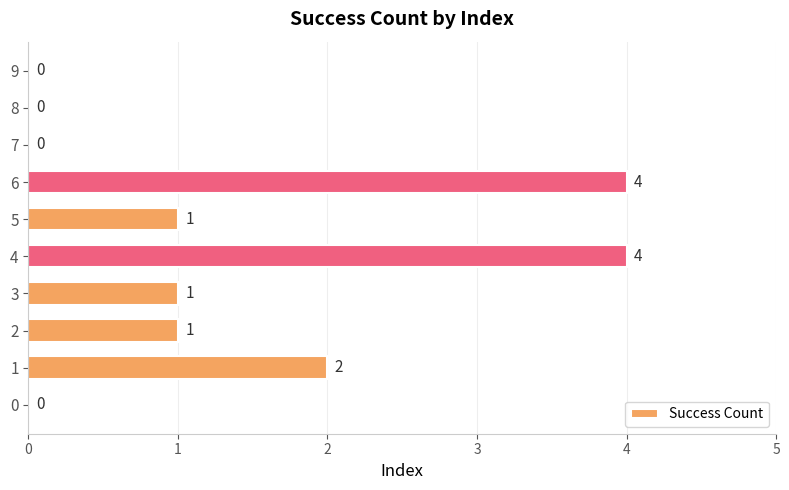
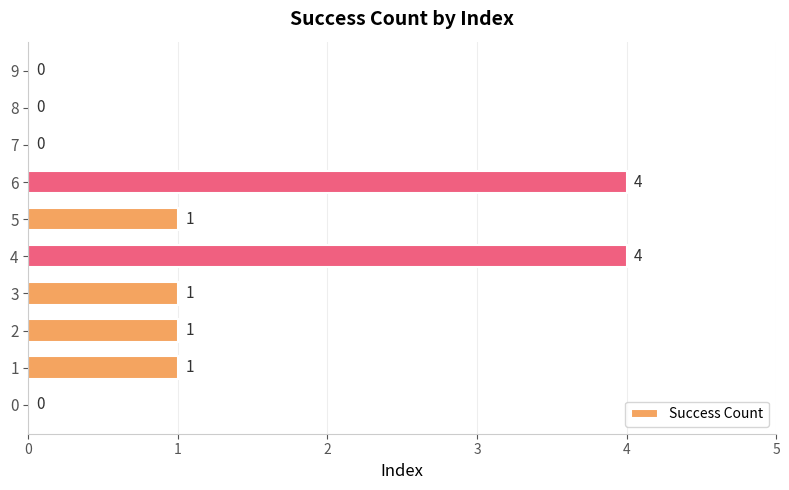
1: 2 -> 1
